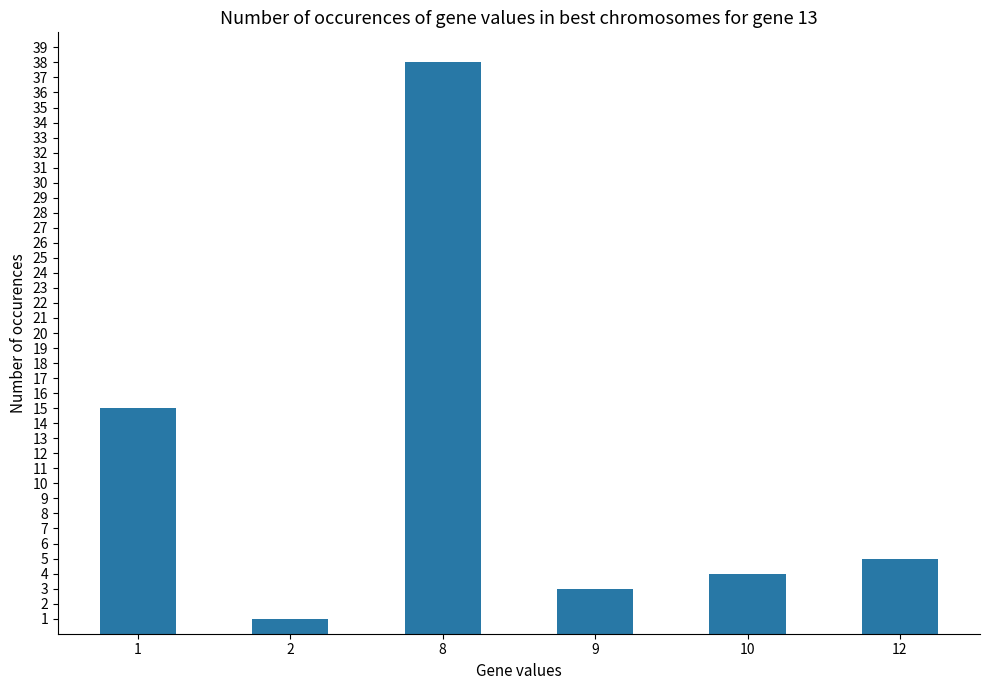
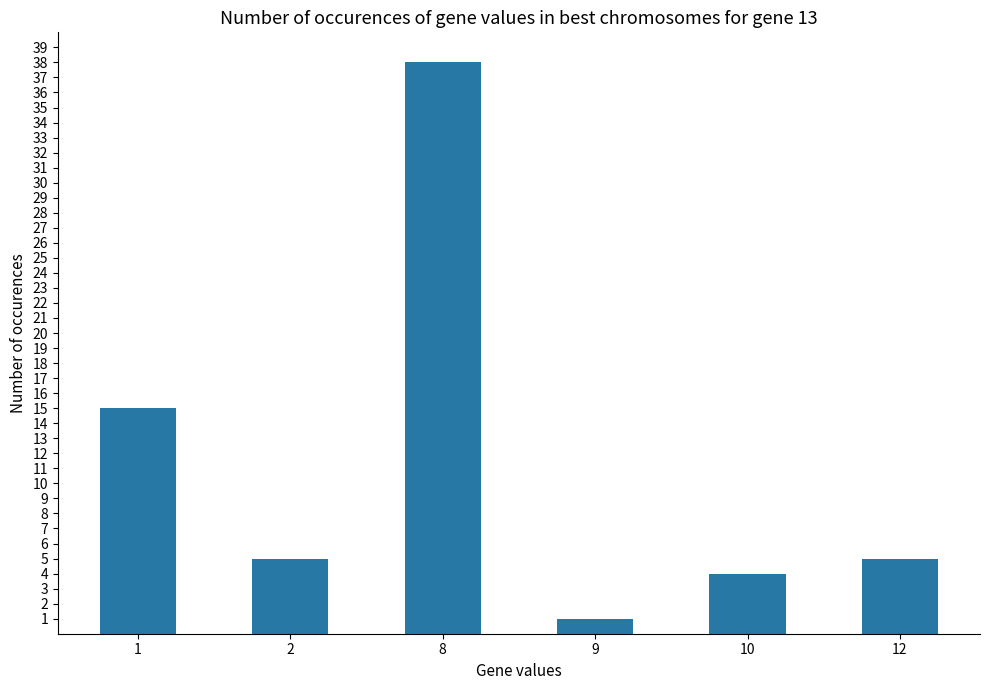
2: 1 -> 5
9: 3 -> 1
